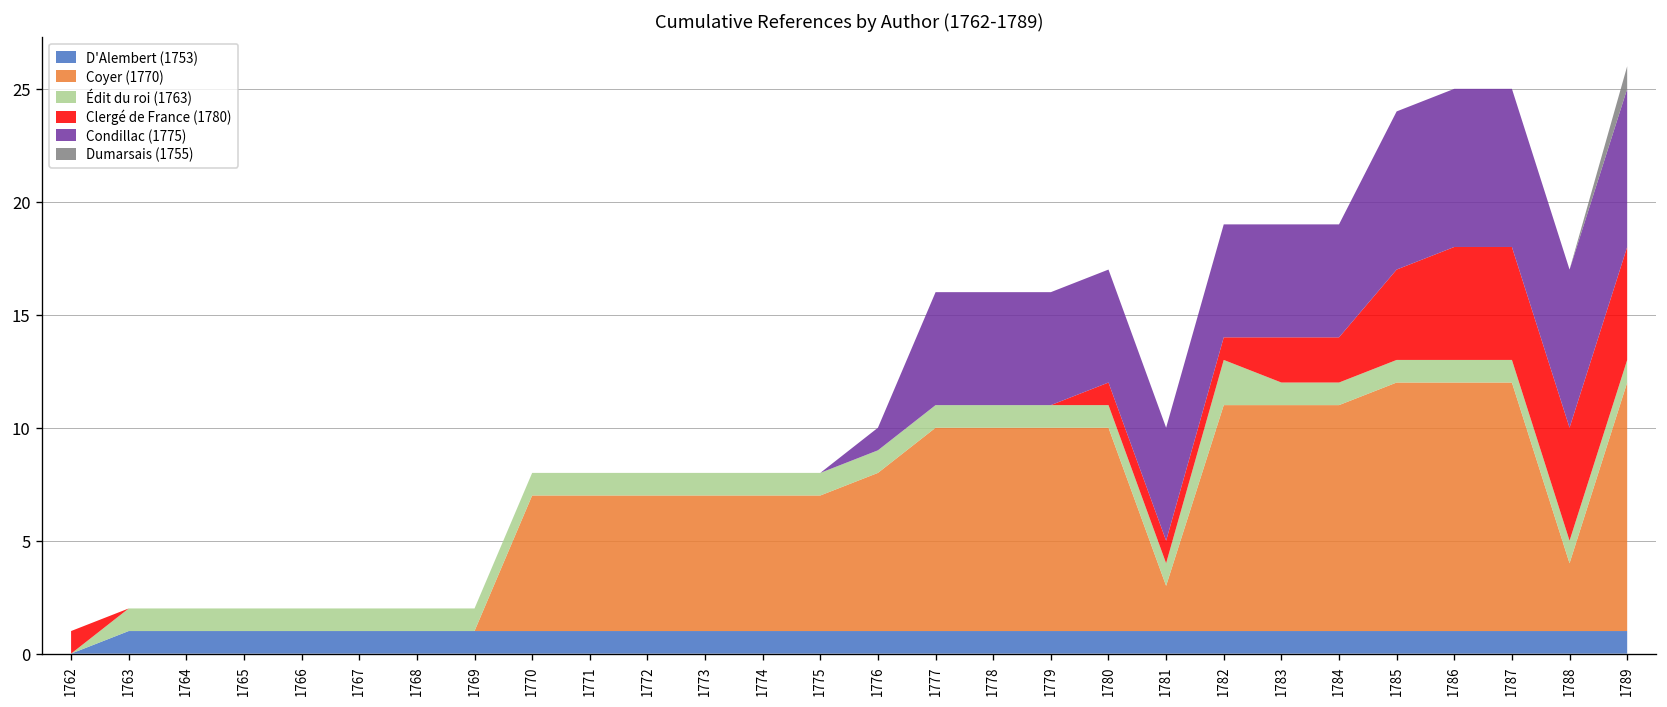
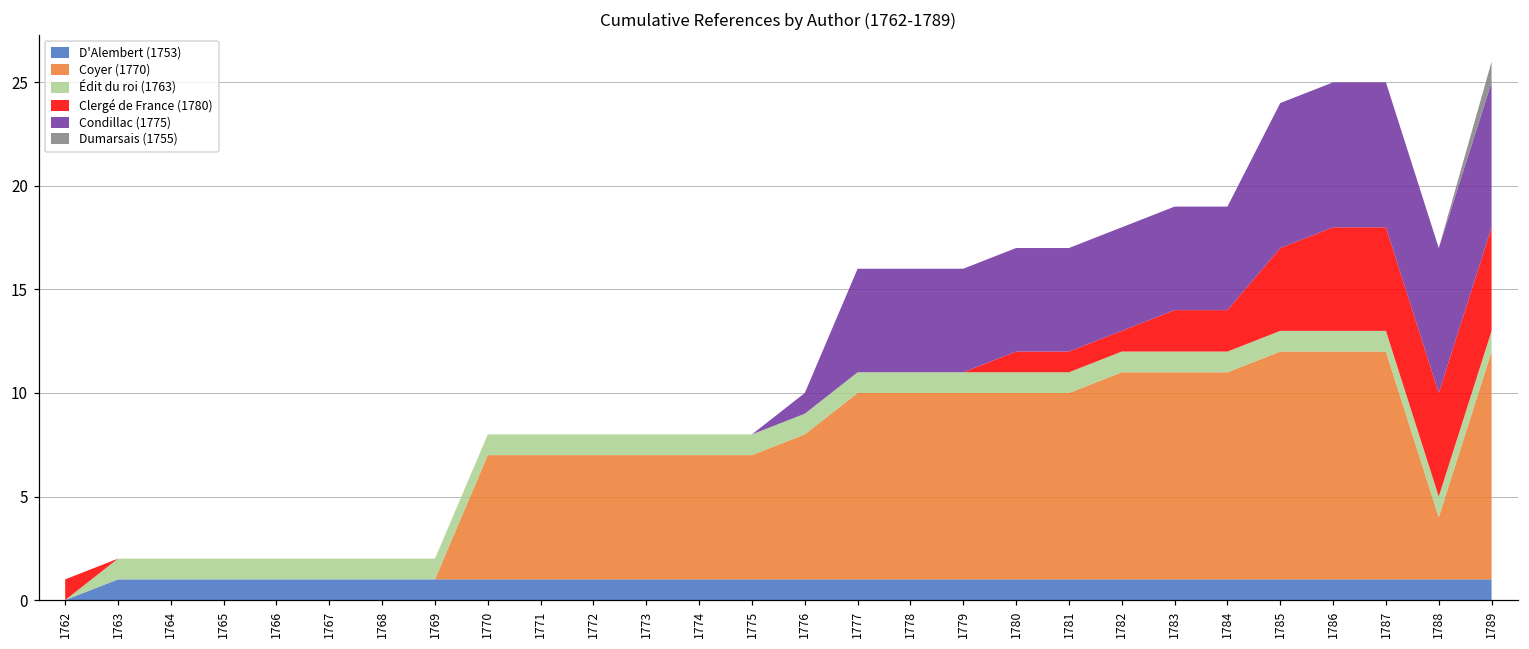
Coyer (1770), 1781: 2 -> 9
Édit du roi (1763), 1782: 2 -> 1
